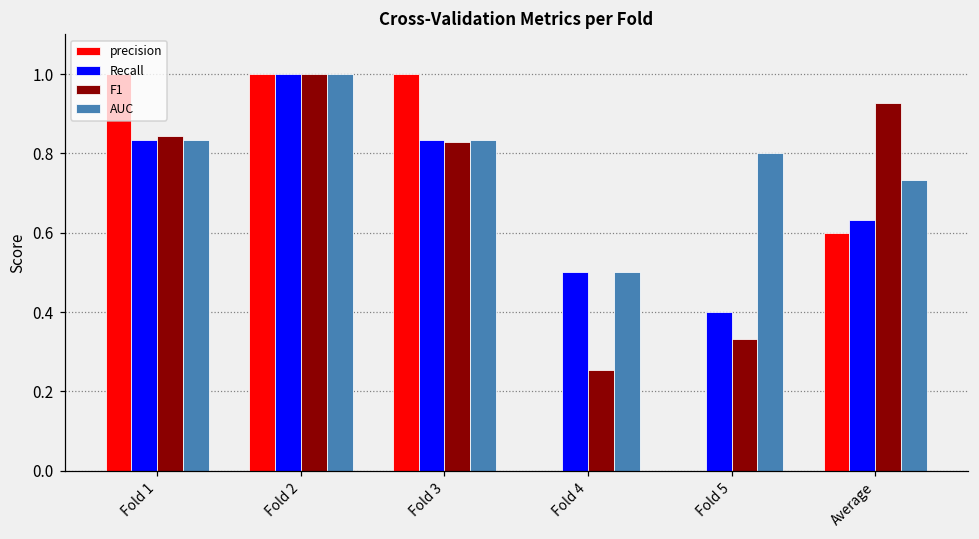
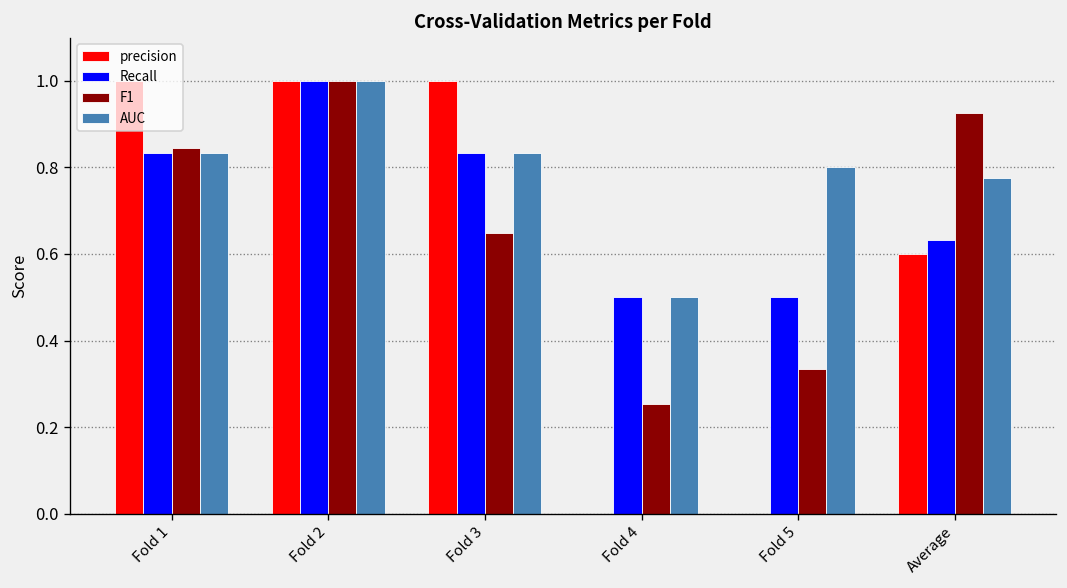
F1, Fold 3: 0.83 -> 0.65
Recall, Fold 5: 0.4 -> 0.5
AUC, Average: 0.73 -> 0.78
